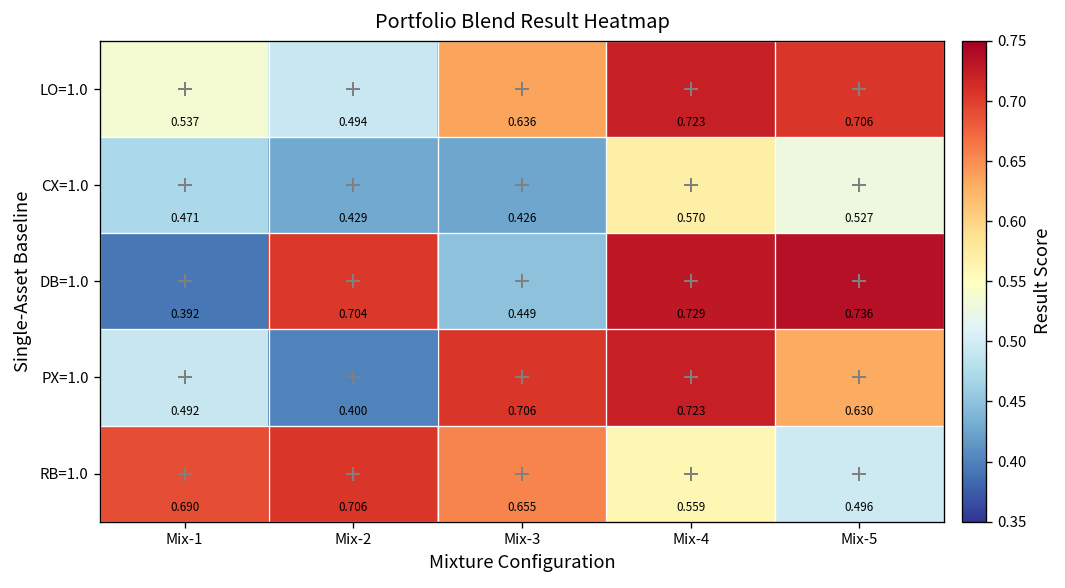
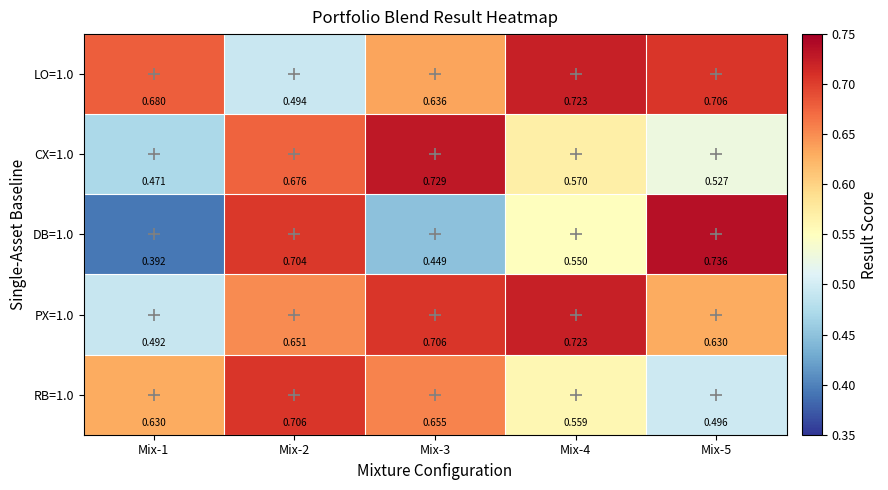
LO=1.0, Mix-1: 0.537 -> 0.680
CX=1.0, Mix-2: 0.429 -> 0.676
CX=1.0, Mix-3: 0.426 -> 0.729
DB=1.0, Mix-4: 0.729 -> 0.550
PX=1.0, Mix-2: 0.400 -> 0.651
RB=1.0, Mix-1: 0.690 -> 0.630
